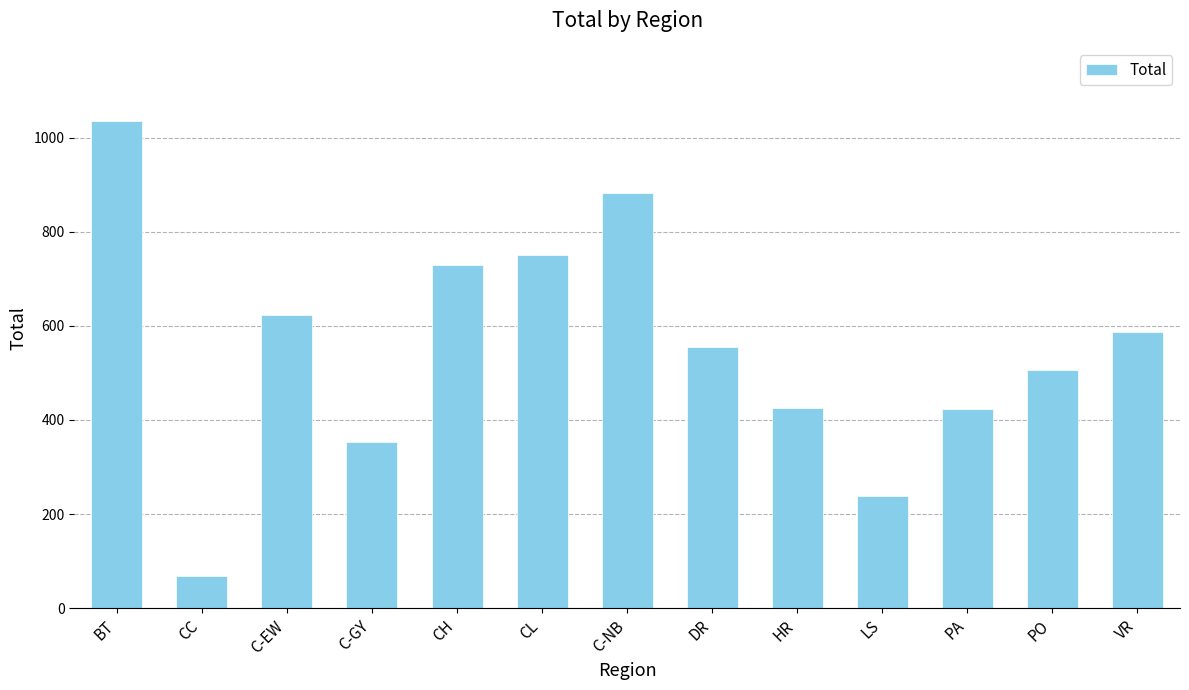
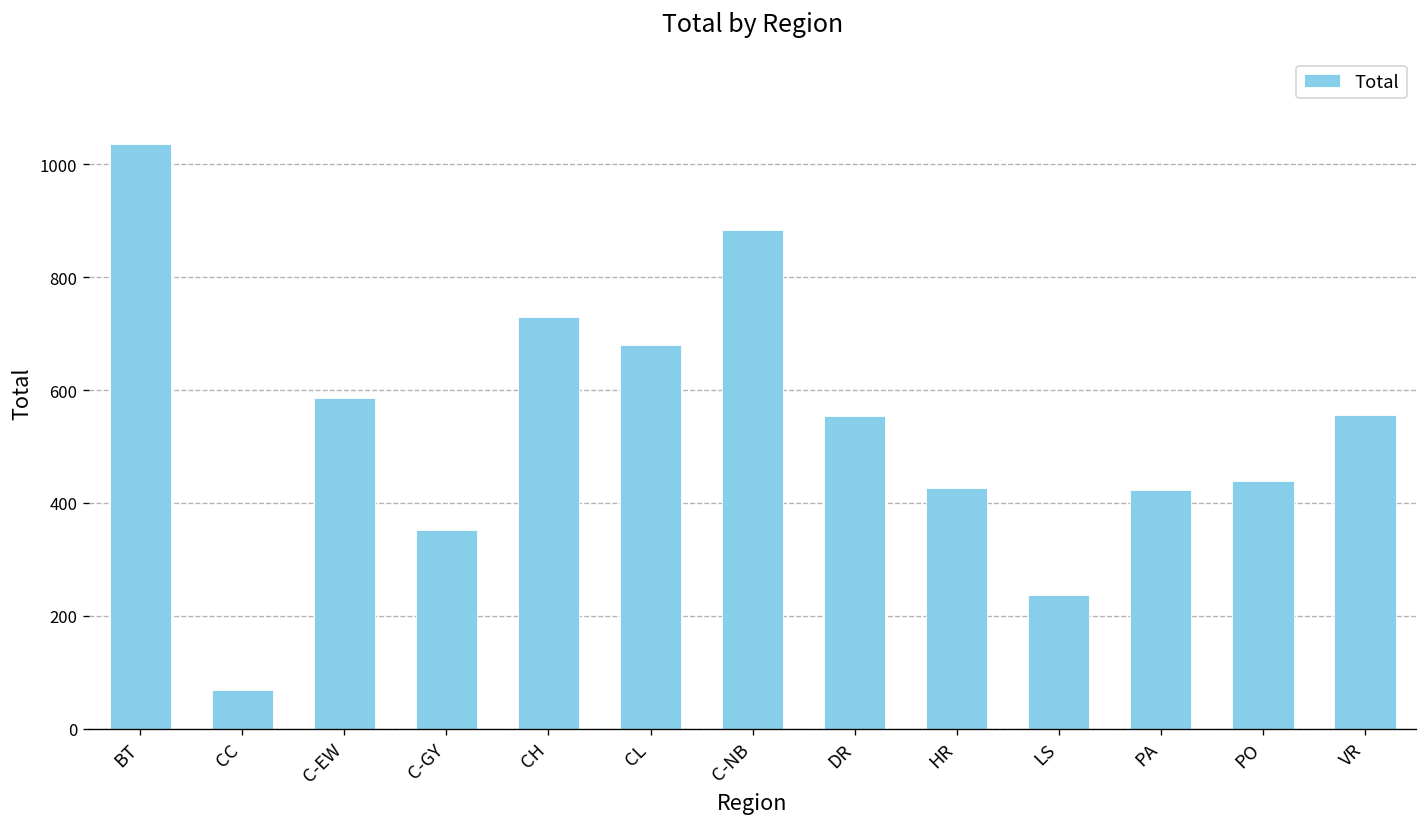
C-EW: 620 -> 590
CL: 750 -> 680
PO: 510 -> 440
VR: 590 -> 560
